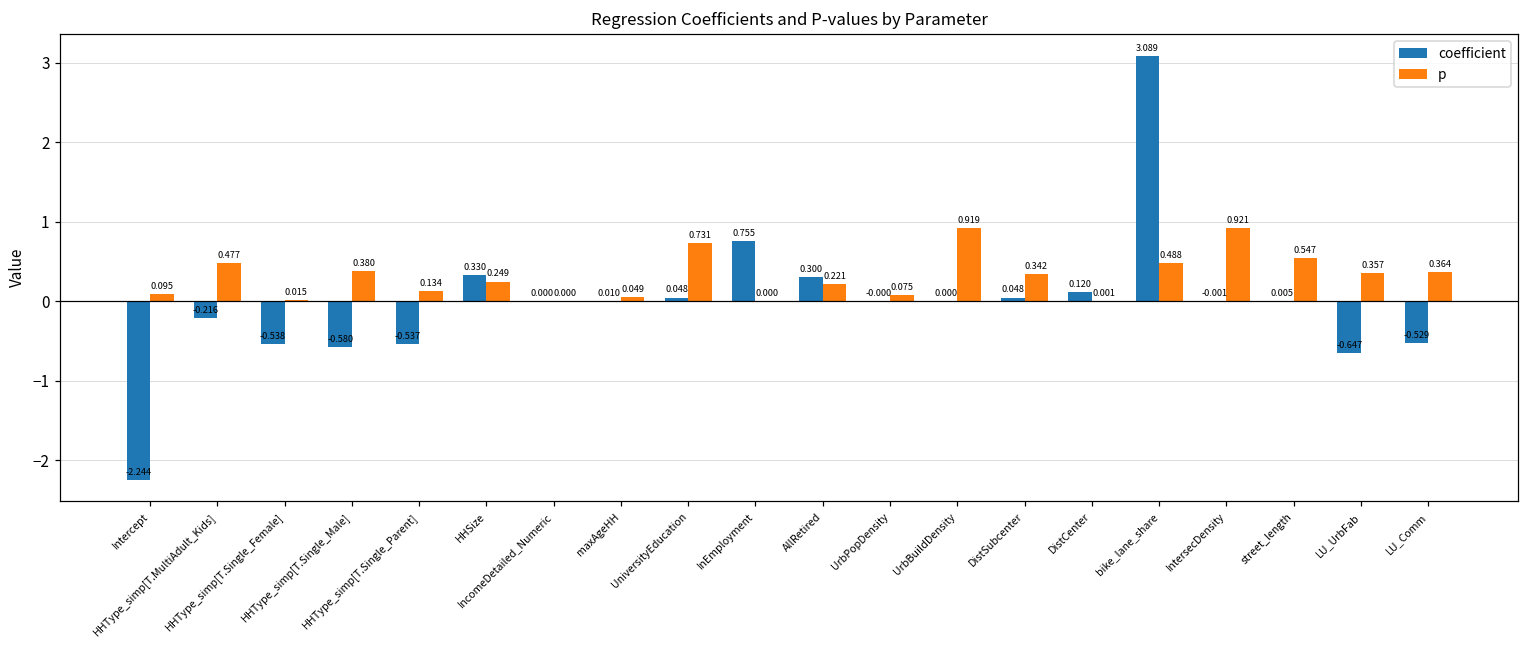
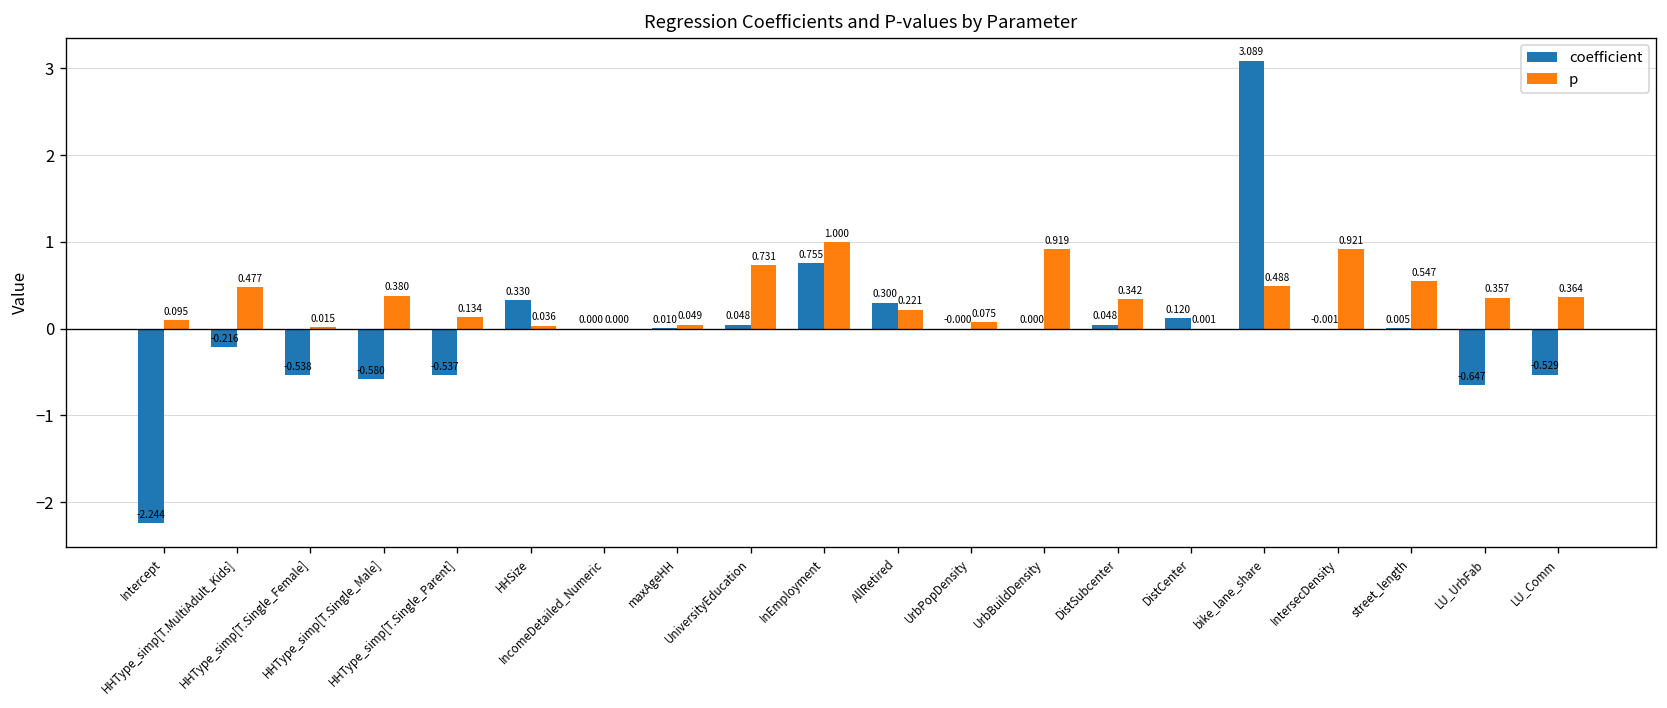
p, HHSize: 0.249 -> 0.036
p, InEmployment: 0.000 -> 1.000
